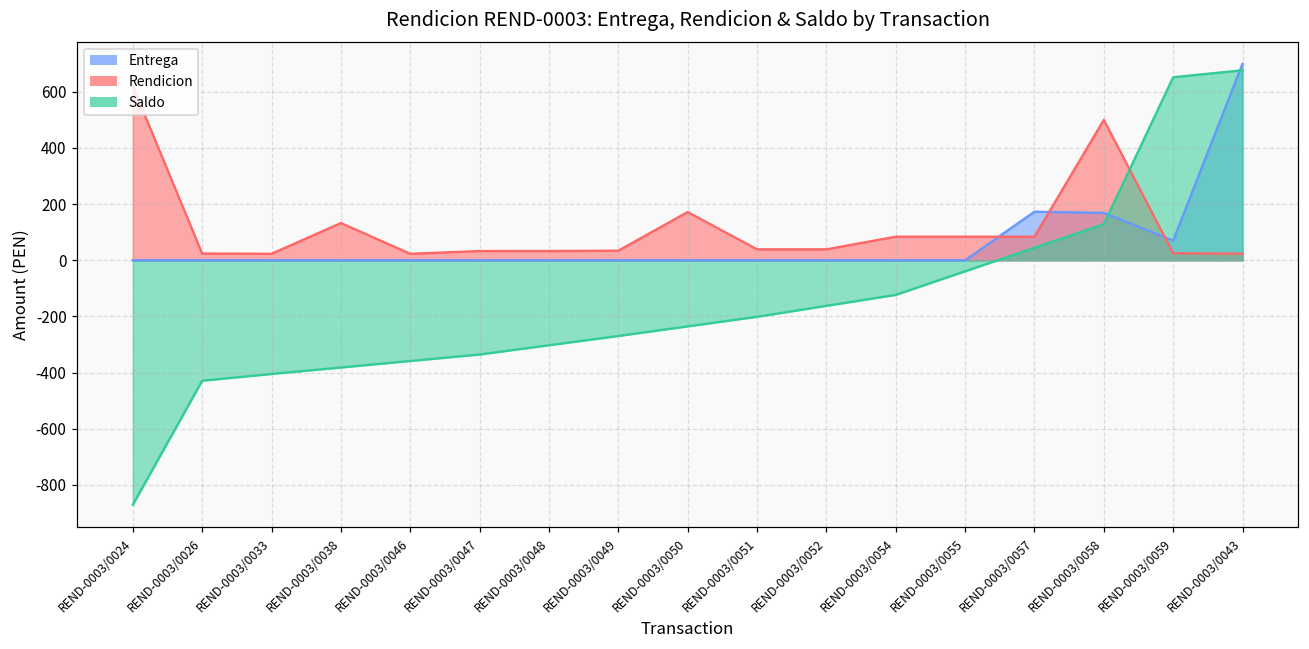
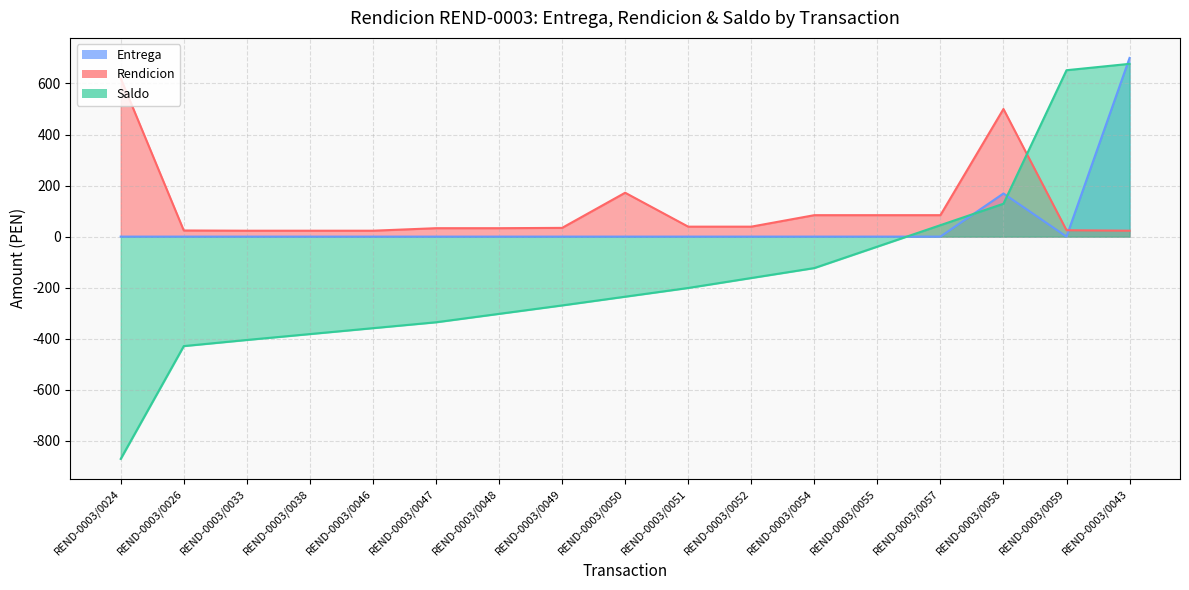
Rendicion, REND-0003/0038: 130 -> 20
Entrega, REND-0003/0057: 170 -> 0
Entrega, REND-0003/0059: 70 -> 0
